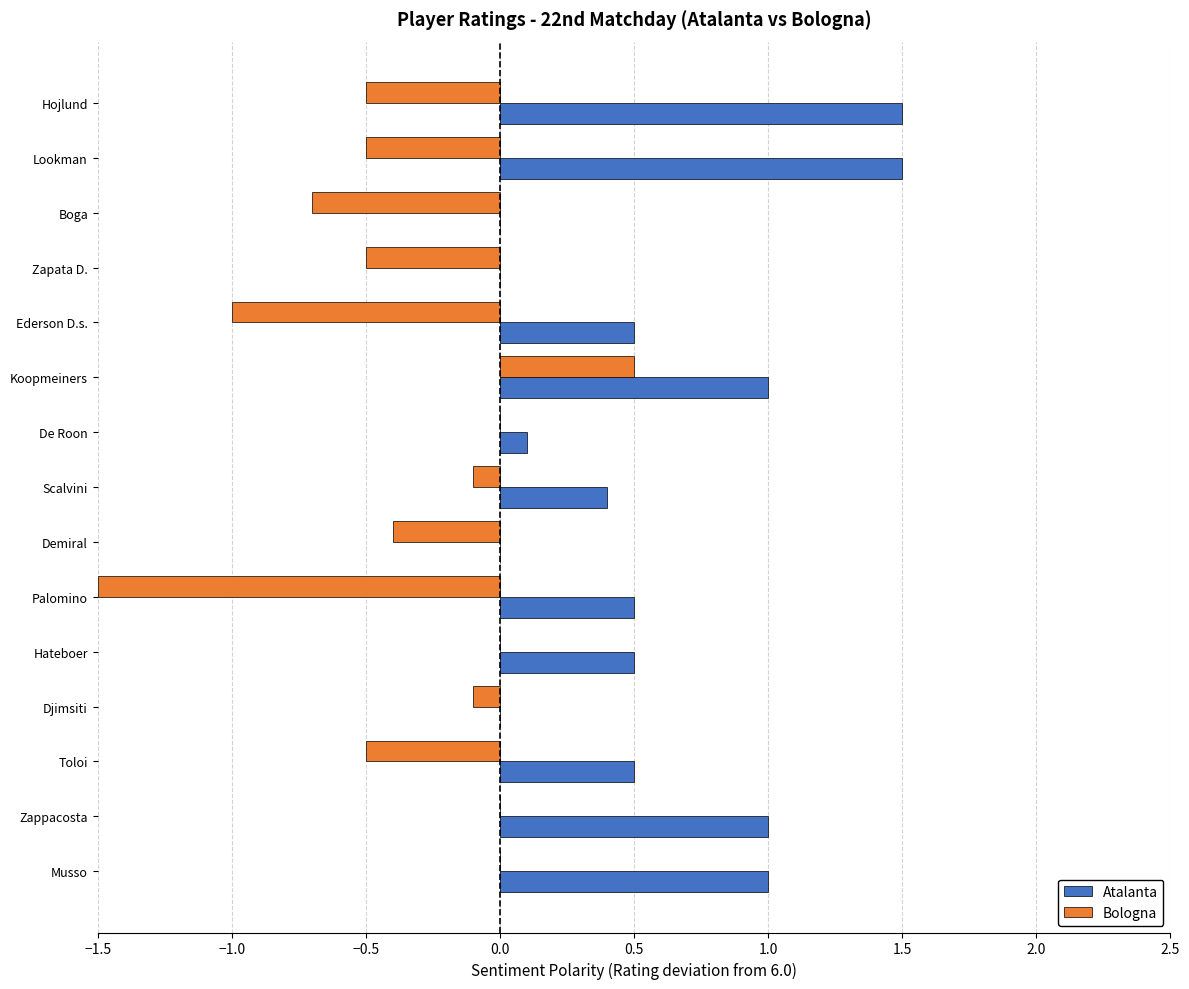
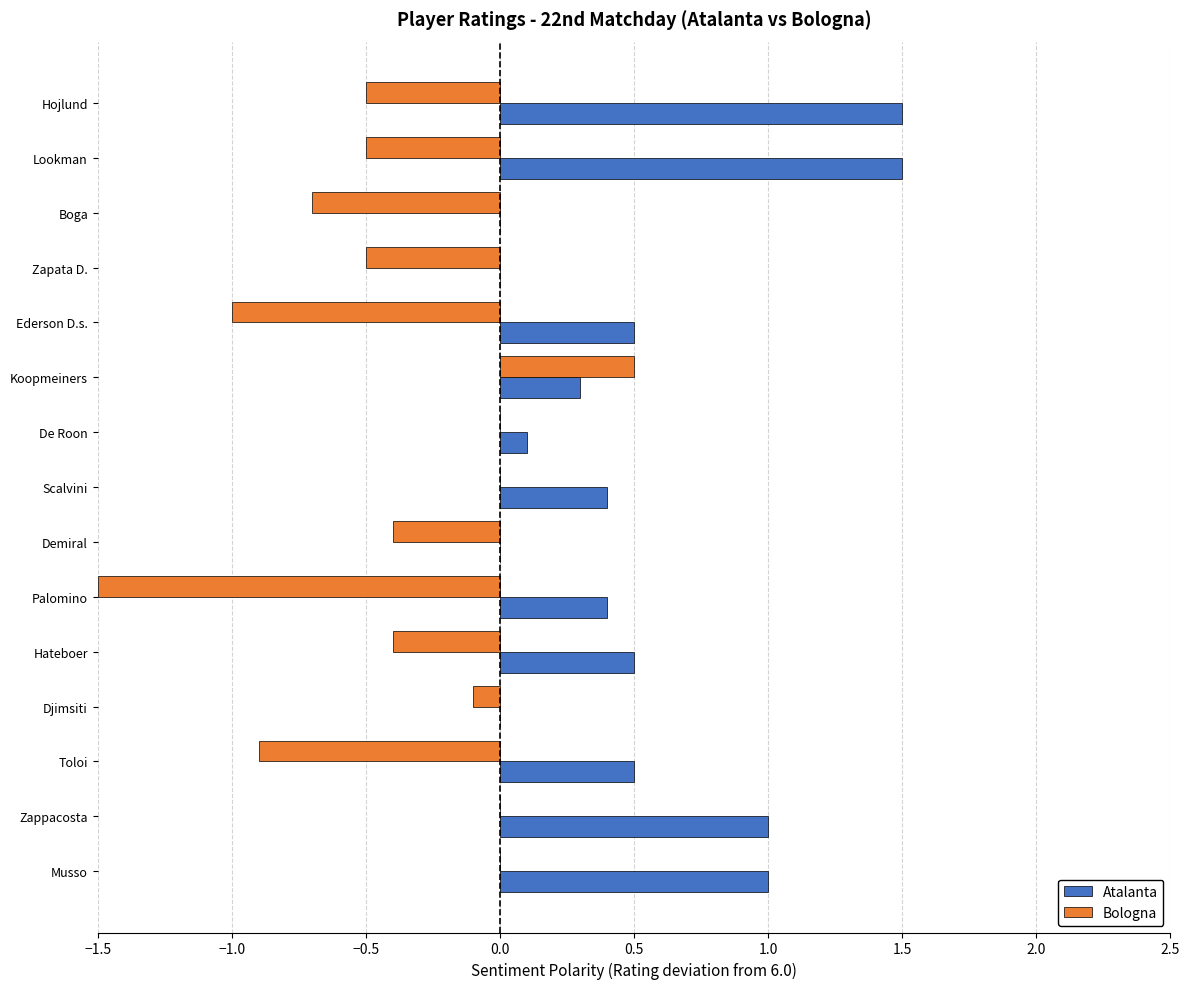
Atalanta, Koopmeiners: 1.00 -> 0.30
Bologna, Scalvini: -0.10 -> 0.00
Atalanta, Palomino: 0.50 -> 0.40
Bologna, Hateboer: 0.00 -> -0.40
Bologna, Toloi: -0.50 -> -0.90
